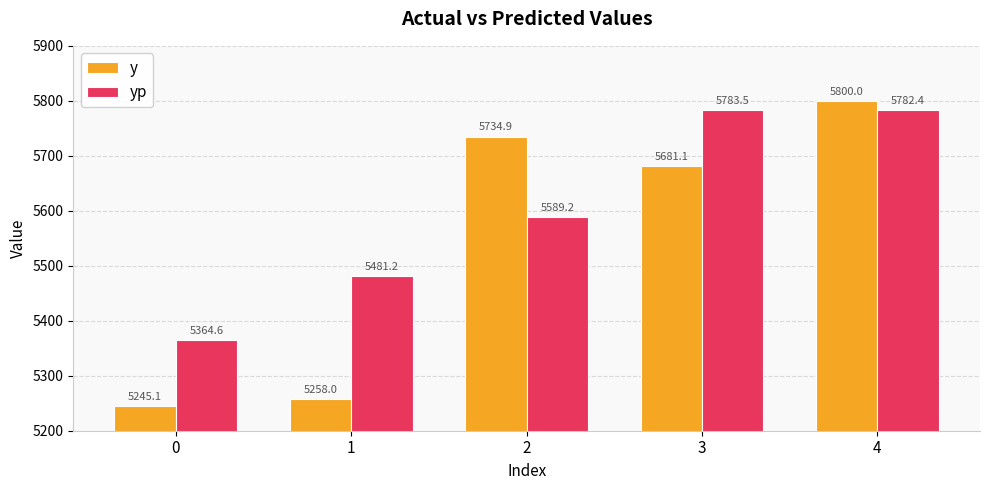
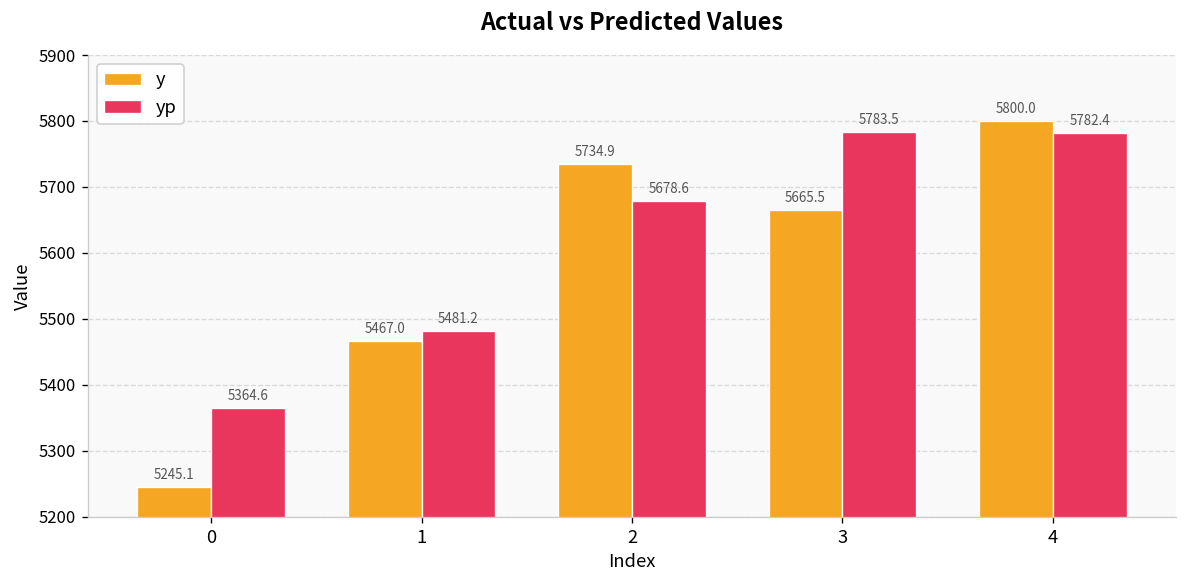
y, 1: 5258.0 -> 5467.0
yp, 2: 5589.2 -> 5678.6
y, 3: 5681.1 -> 5665.5
